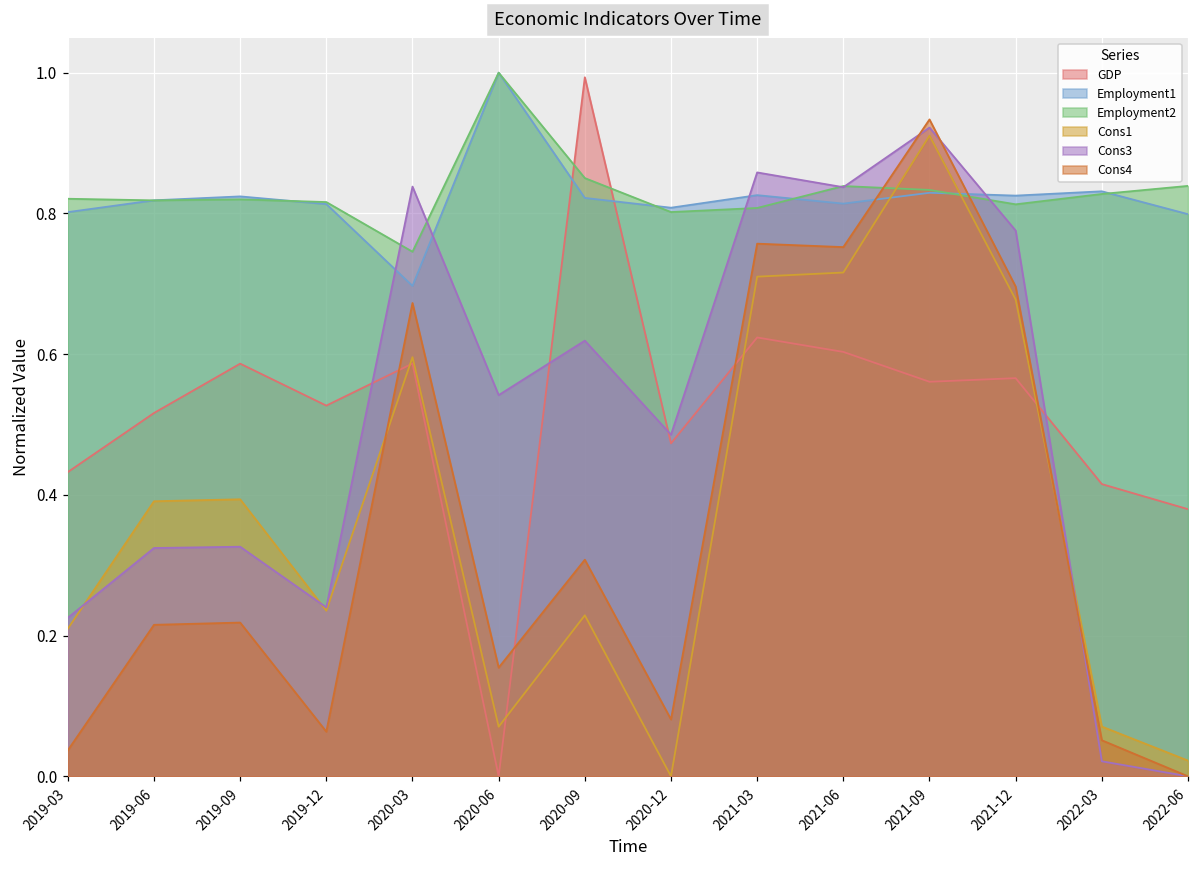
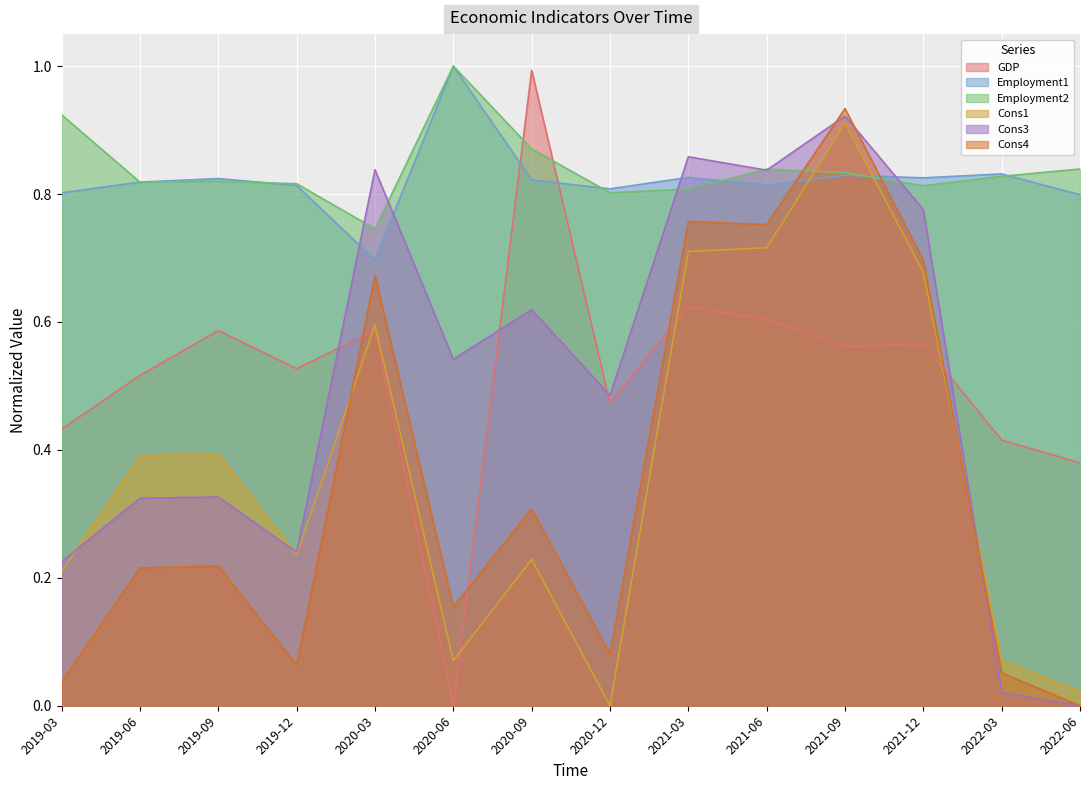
Employment2, 2019-03: 0.82 -> 0.92
Employment2, 2020-09: 0.85 -> 0.87
